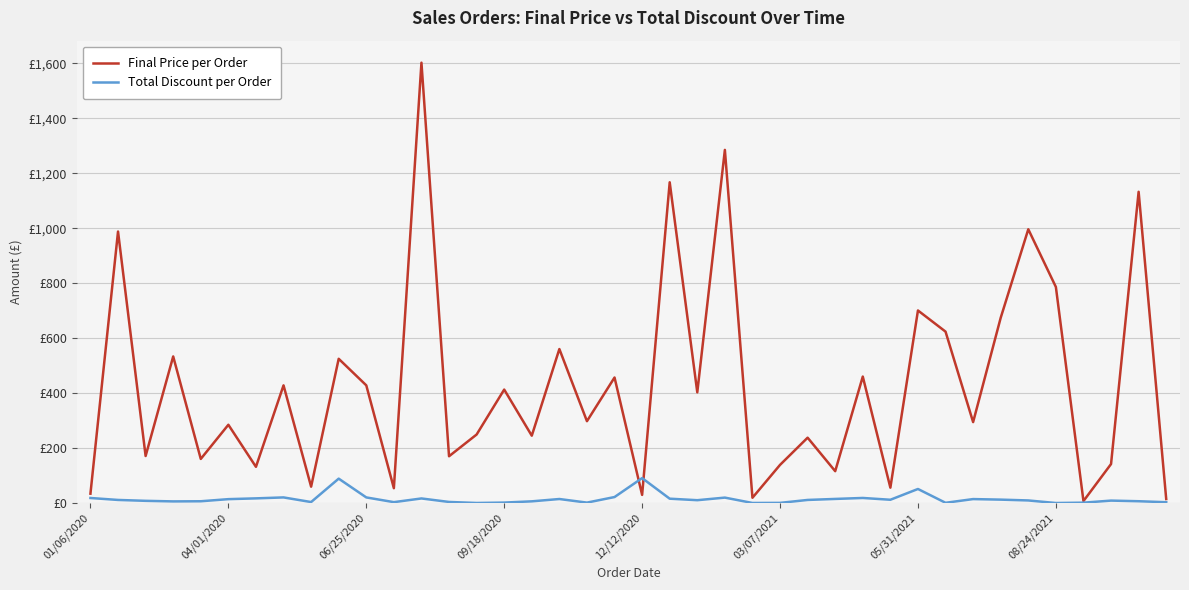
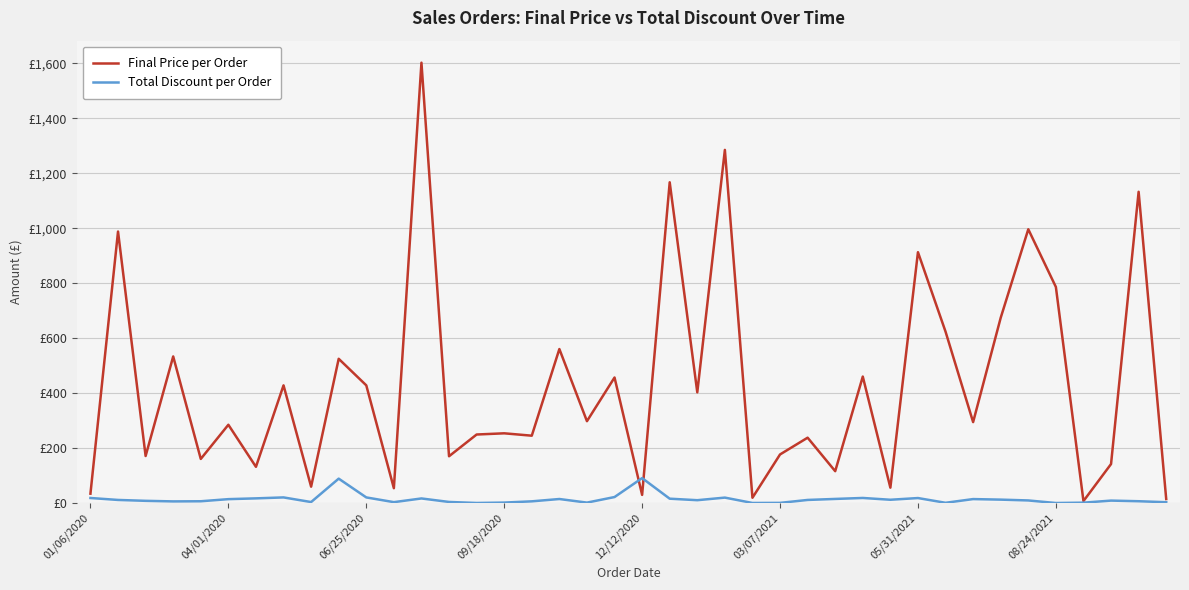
Final Price per Order, 09/18/2020: £410 -> £250
Final Price per Order, 03/07/2021: £140 -> £180
Final Price per Order, 05/31/2021: £700 -> £910
Total Discount per Order, 05/31/2021: £50 -> £20
